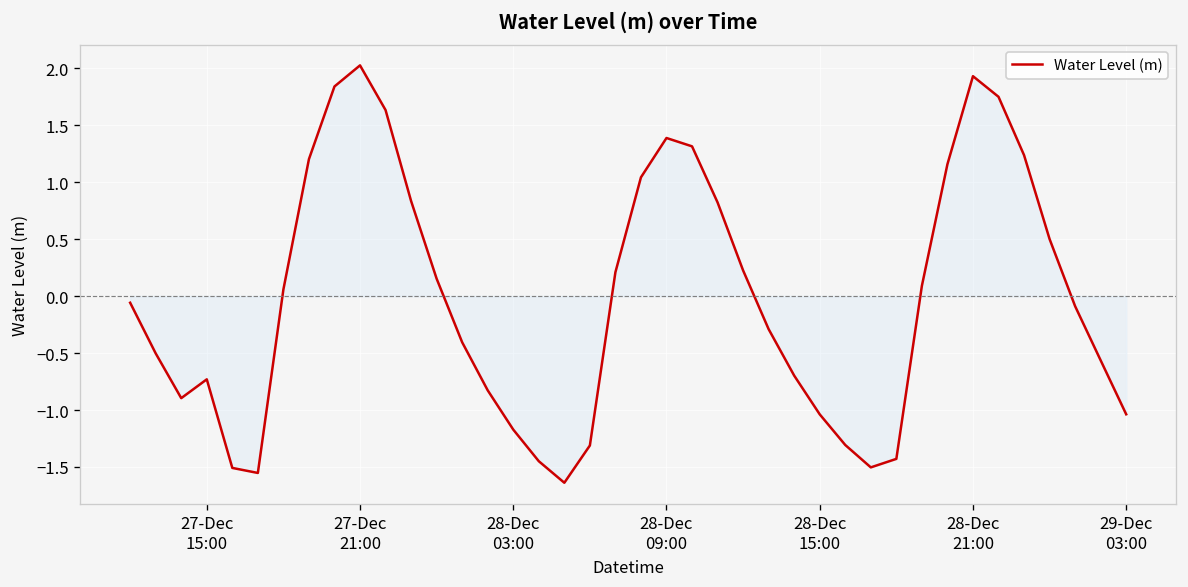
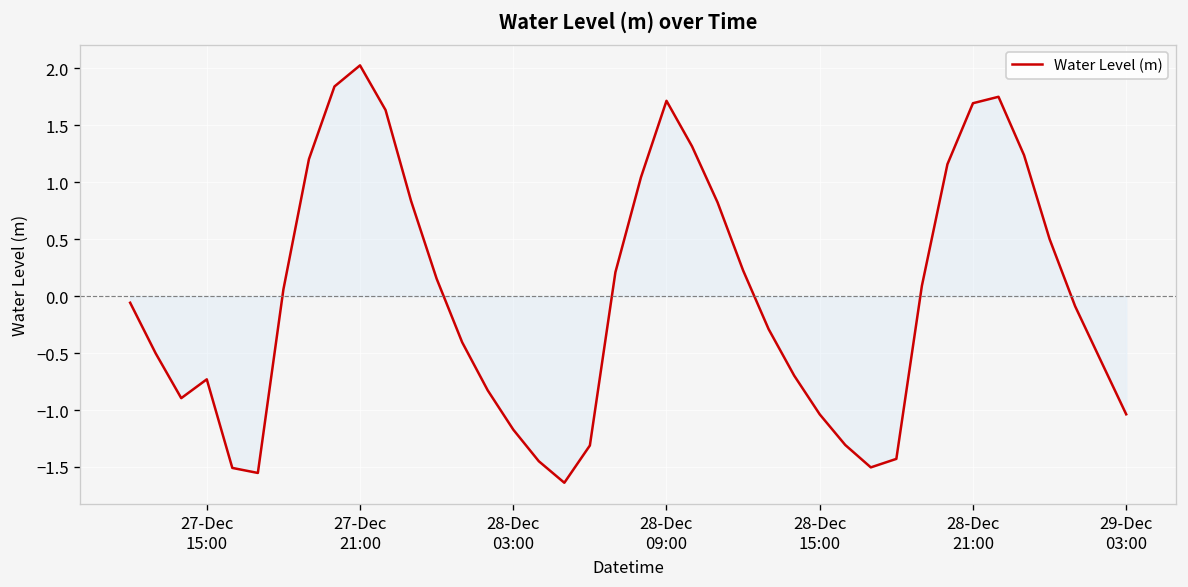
Water Level (m), 28-Dec 09:00: 1.4 -> 1.7
Water Level (m), 28-Dec 21:00: 1.9 -> 1.7
